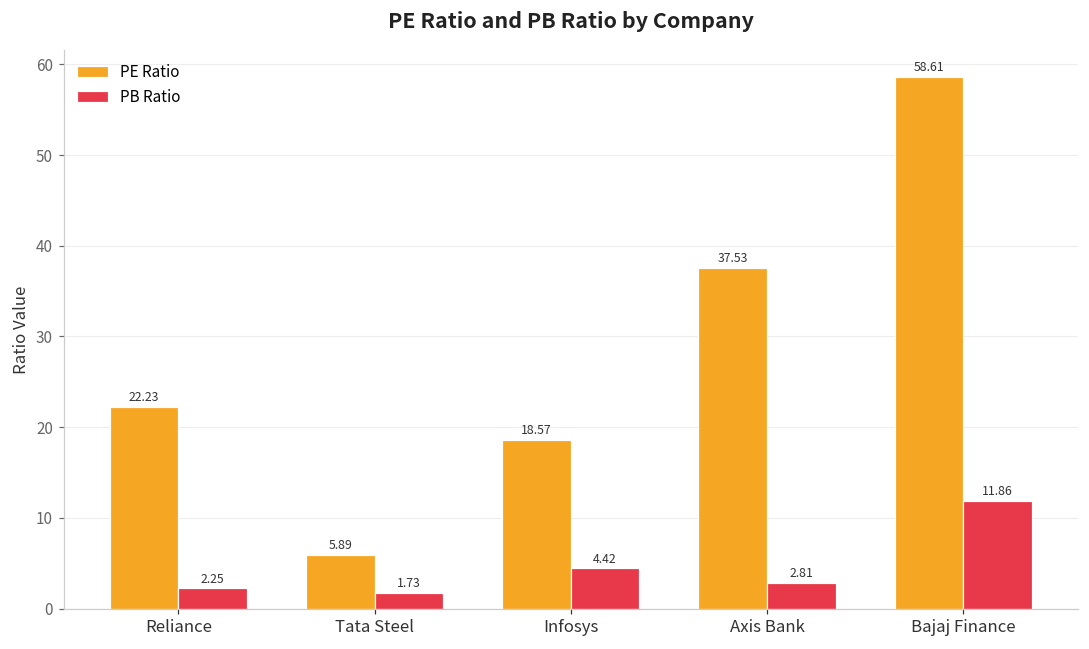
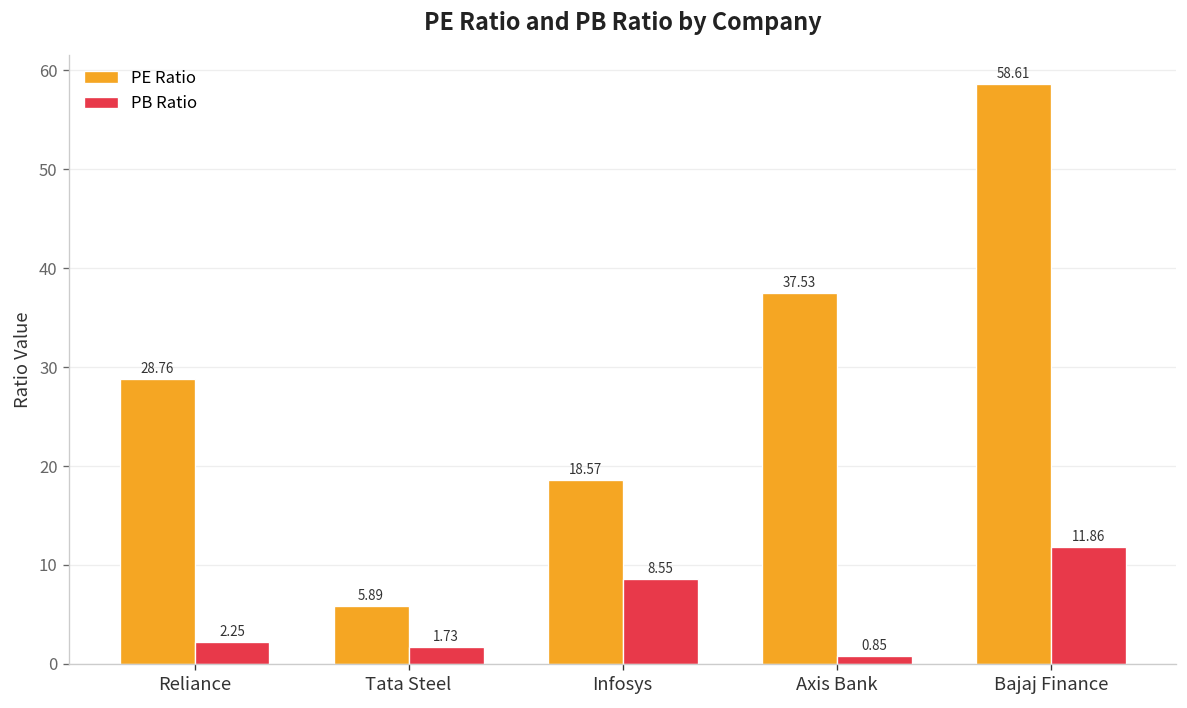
PE Ratio, Reliance: 22.23 -> 28.76
PB Ratio, Infosys: 4.42 -> 8.55
PB Ratio, Axis Bank: 2.81 -> 0.85
